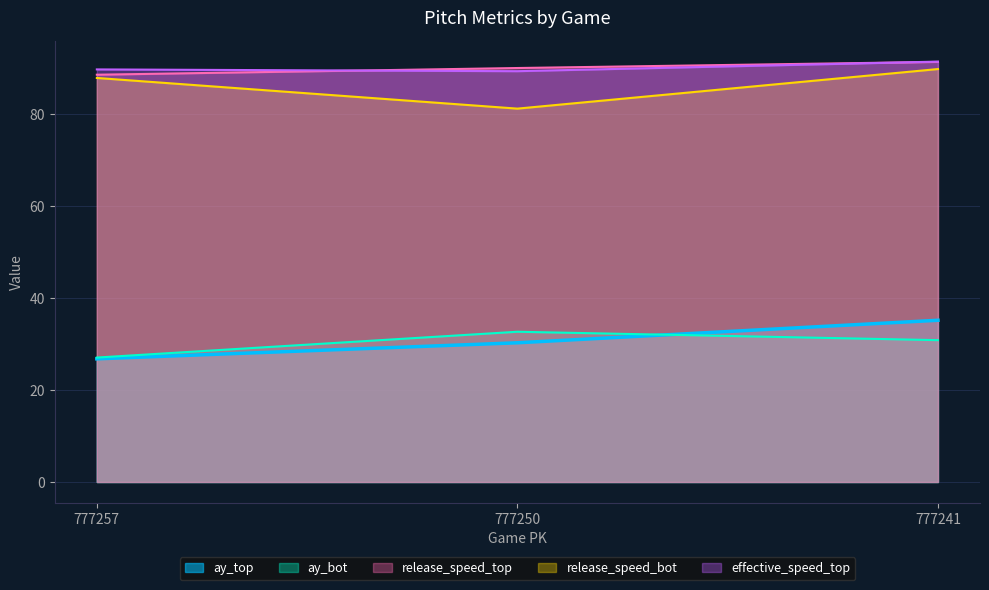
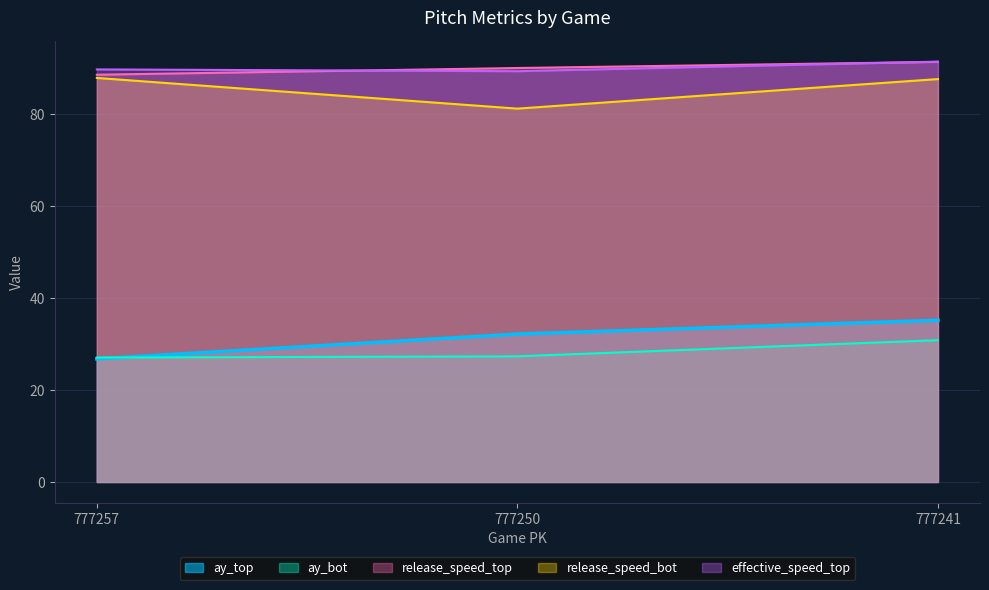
ay_top, 777250: 30 -> 32
ay_bot, 777250: 33 -> 27
release_speed_bot, 777241: 90 -> 88
